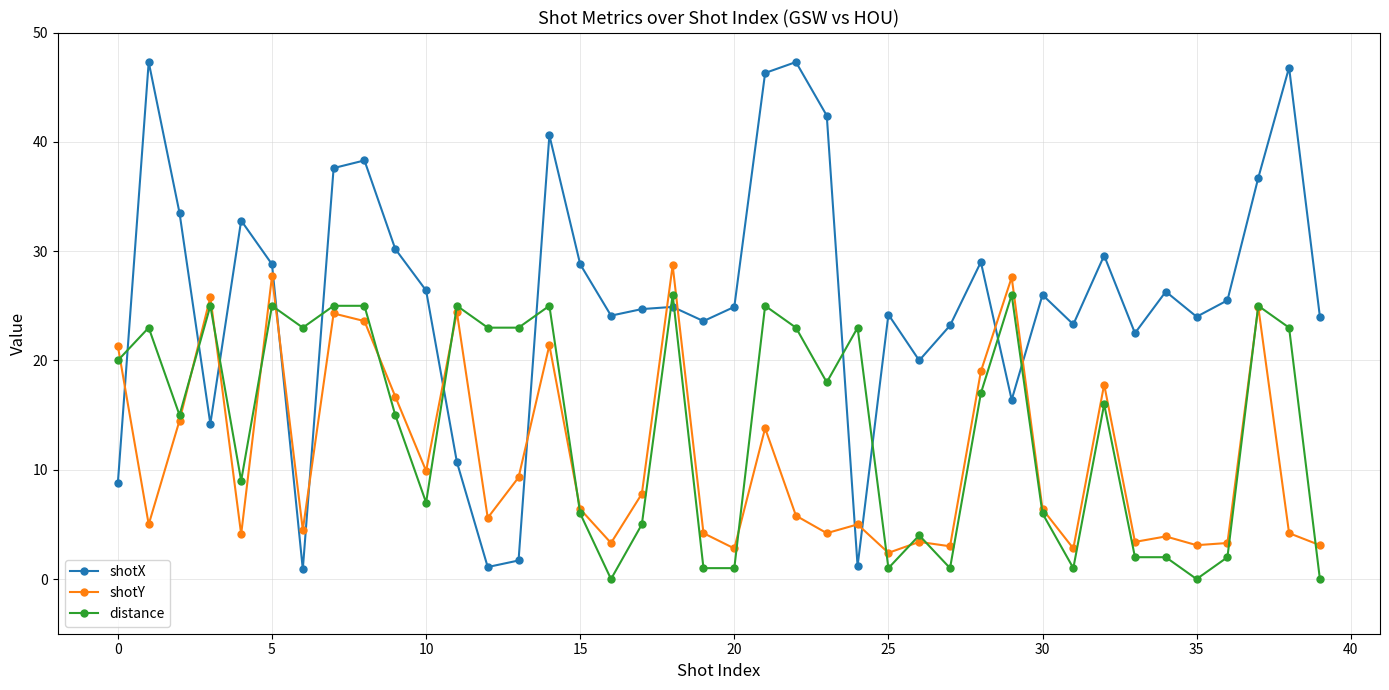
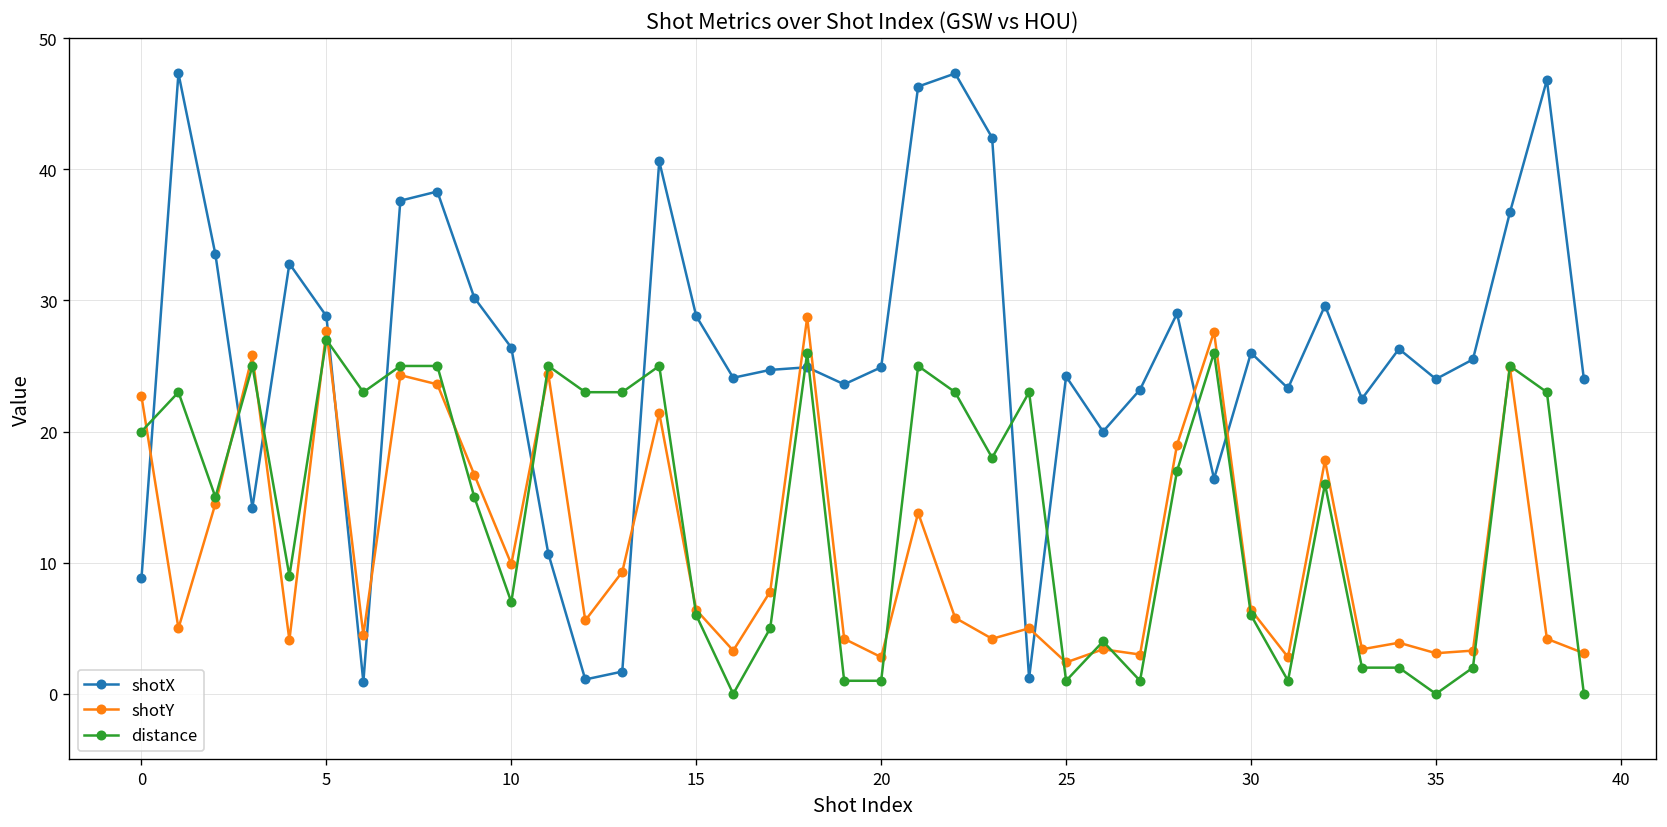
shotY, 0: 21.3 -> 22.7
distance, 5: 25 -> 27
